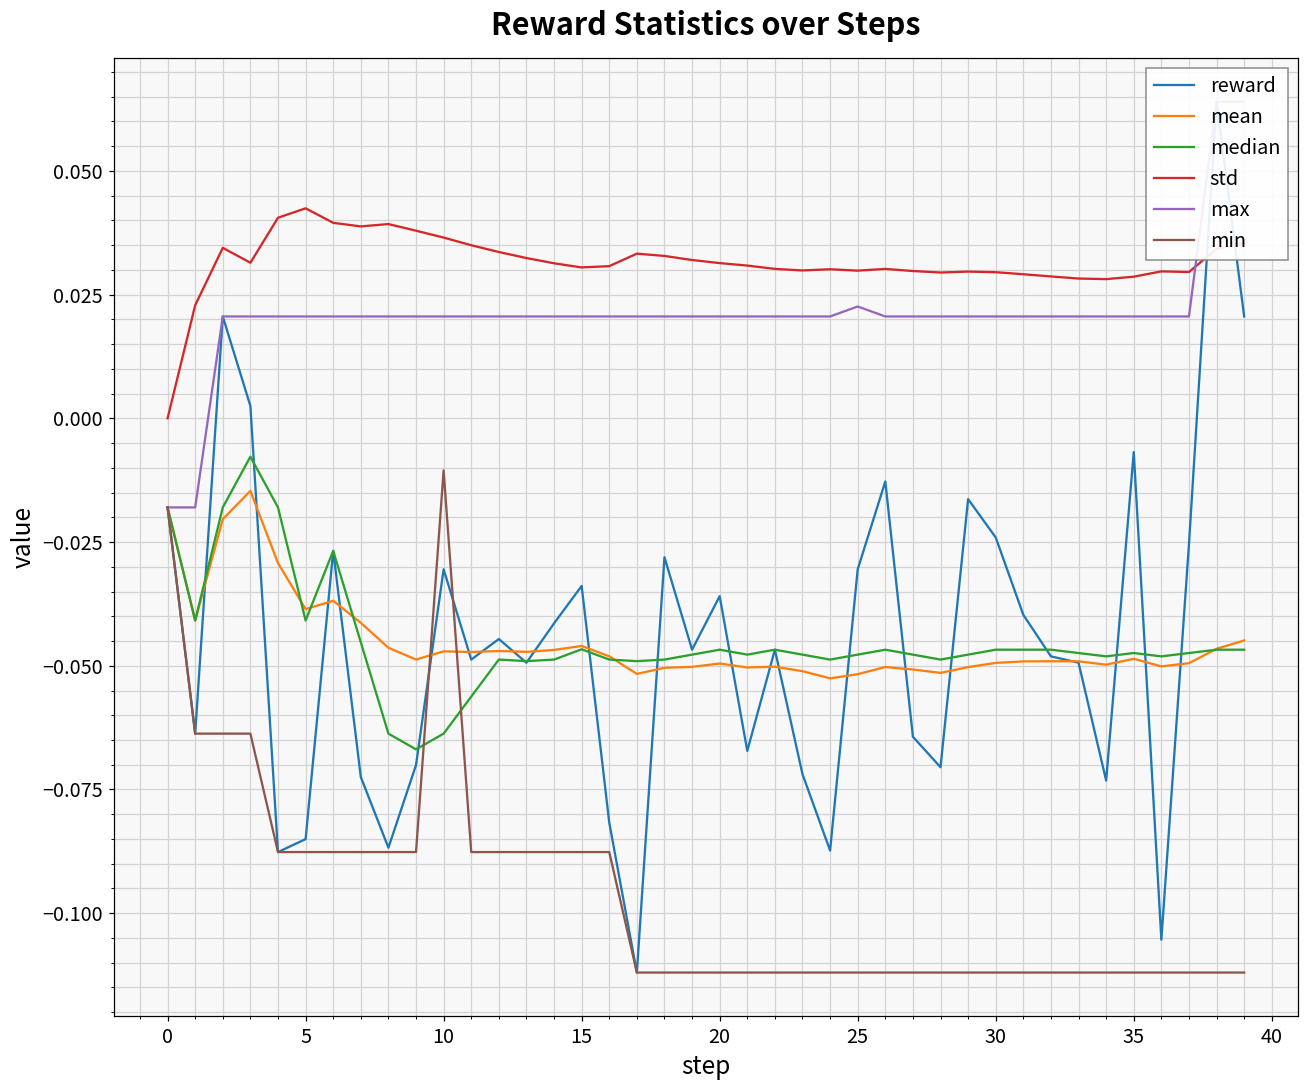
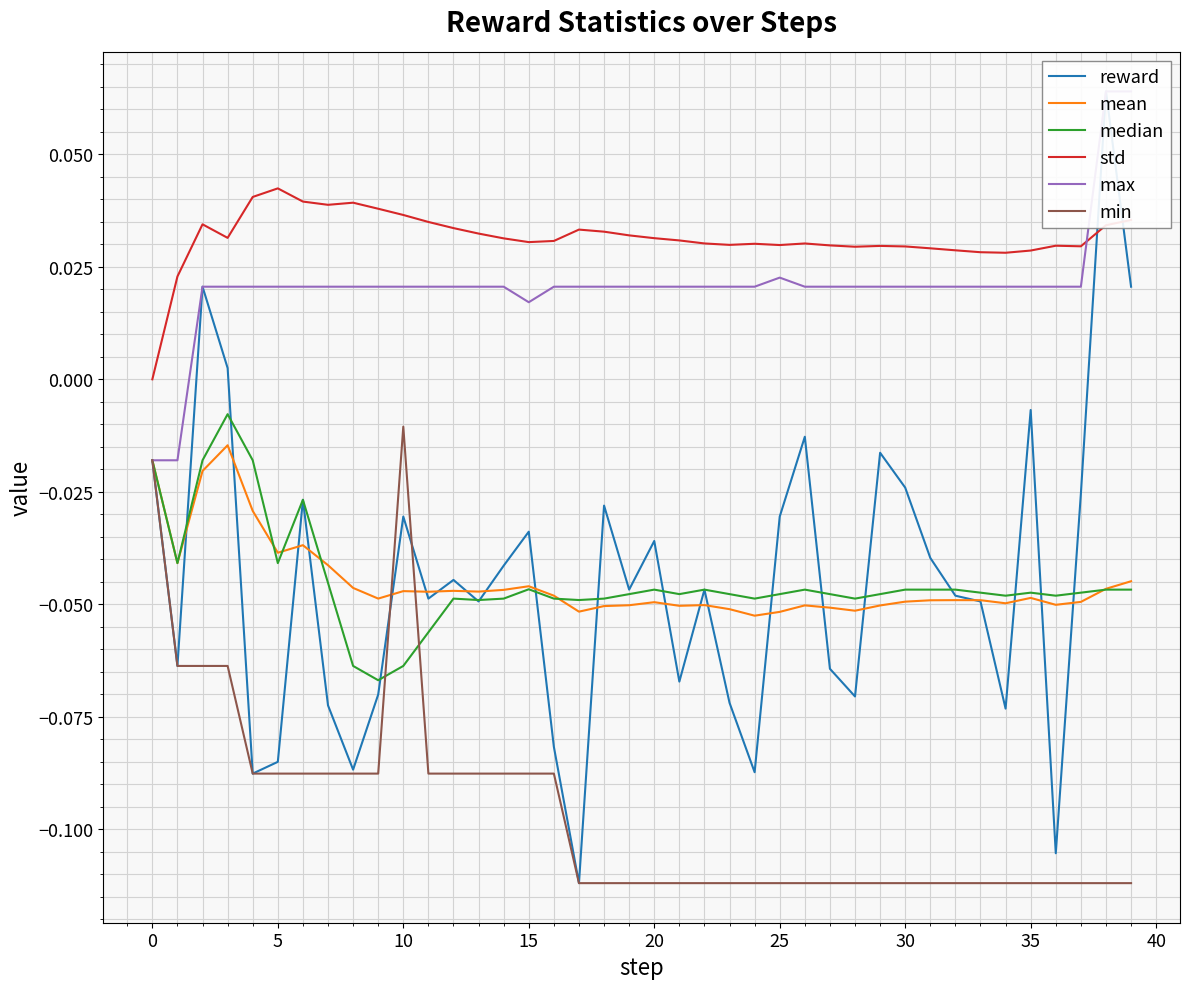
max, 15: 0.021 -> 0.017
